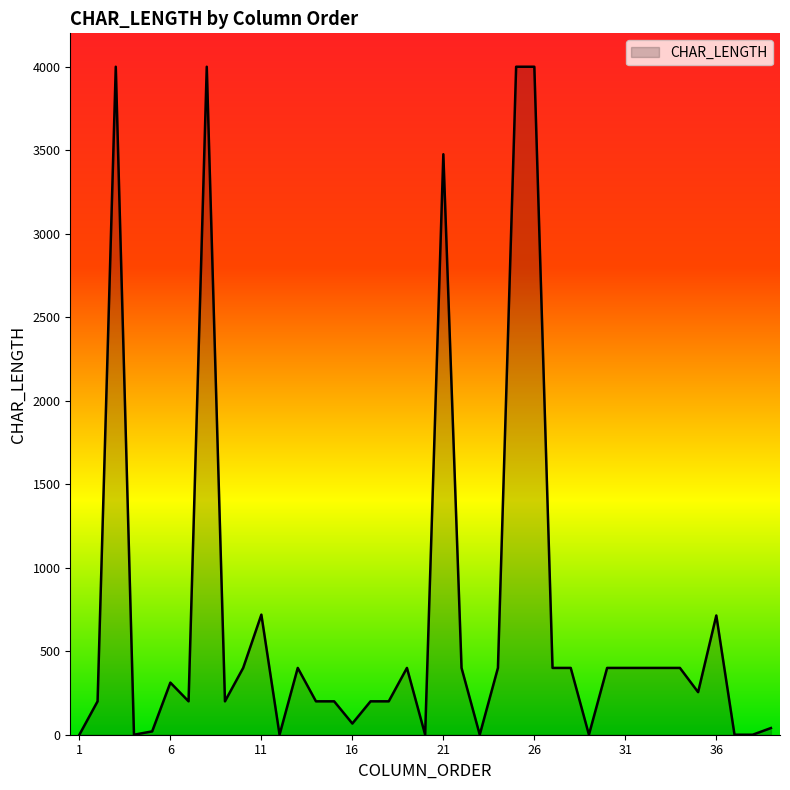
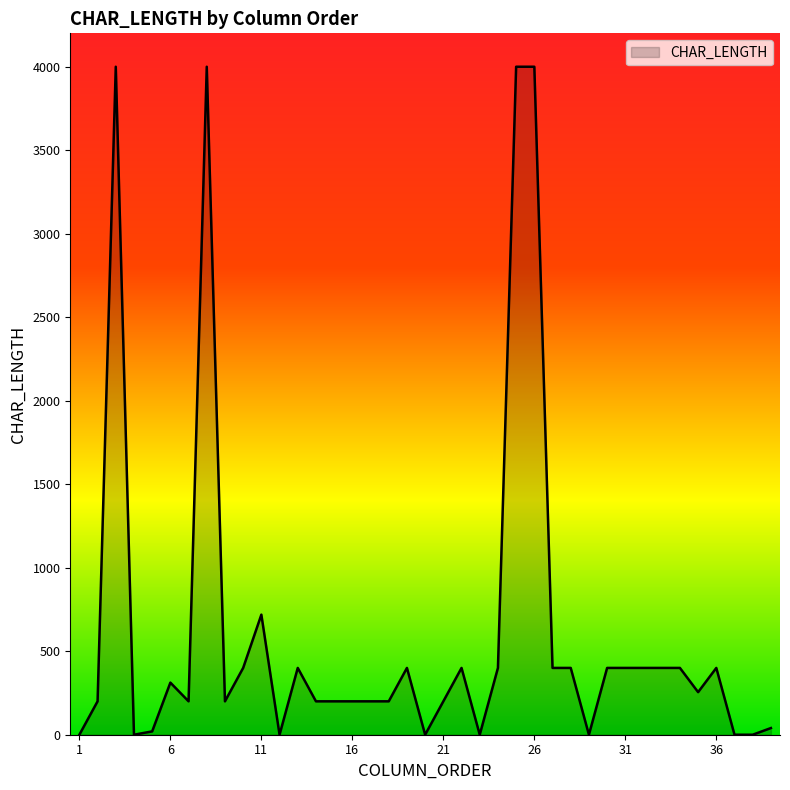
16: 70 -> 200
21: 3480 -> 200
36: 710 -> 400
